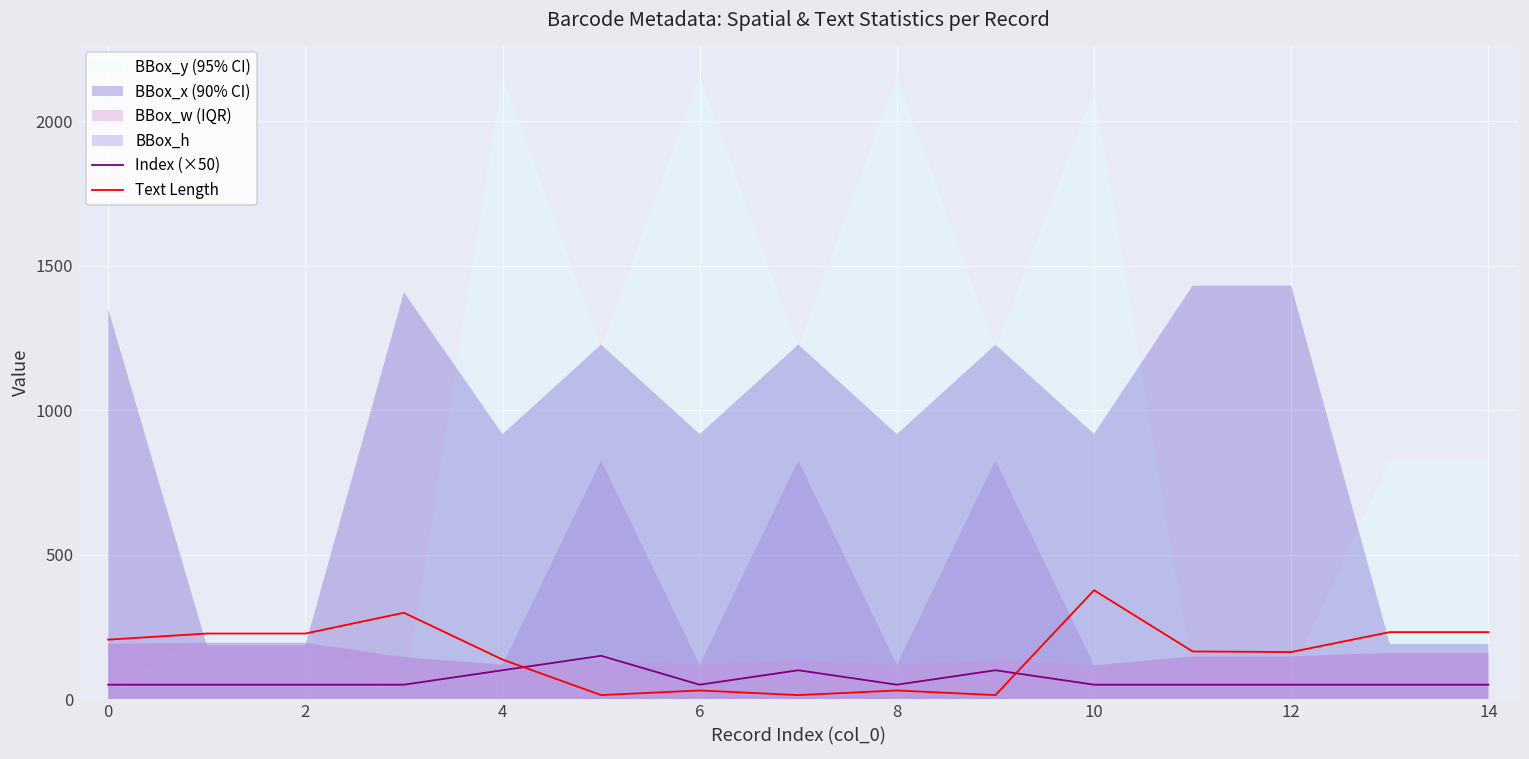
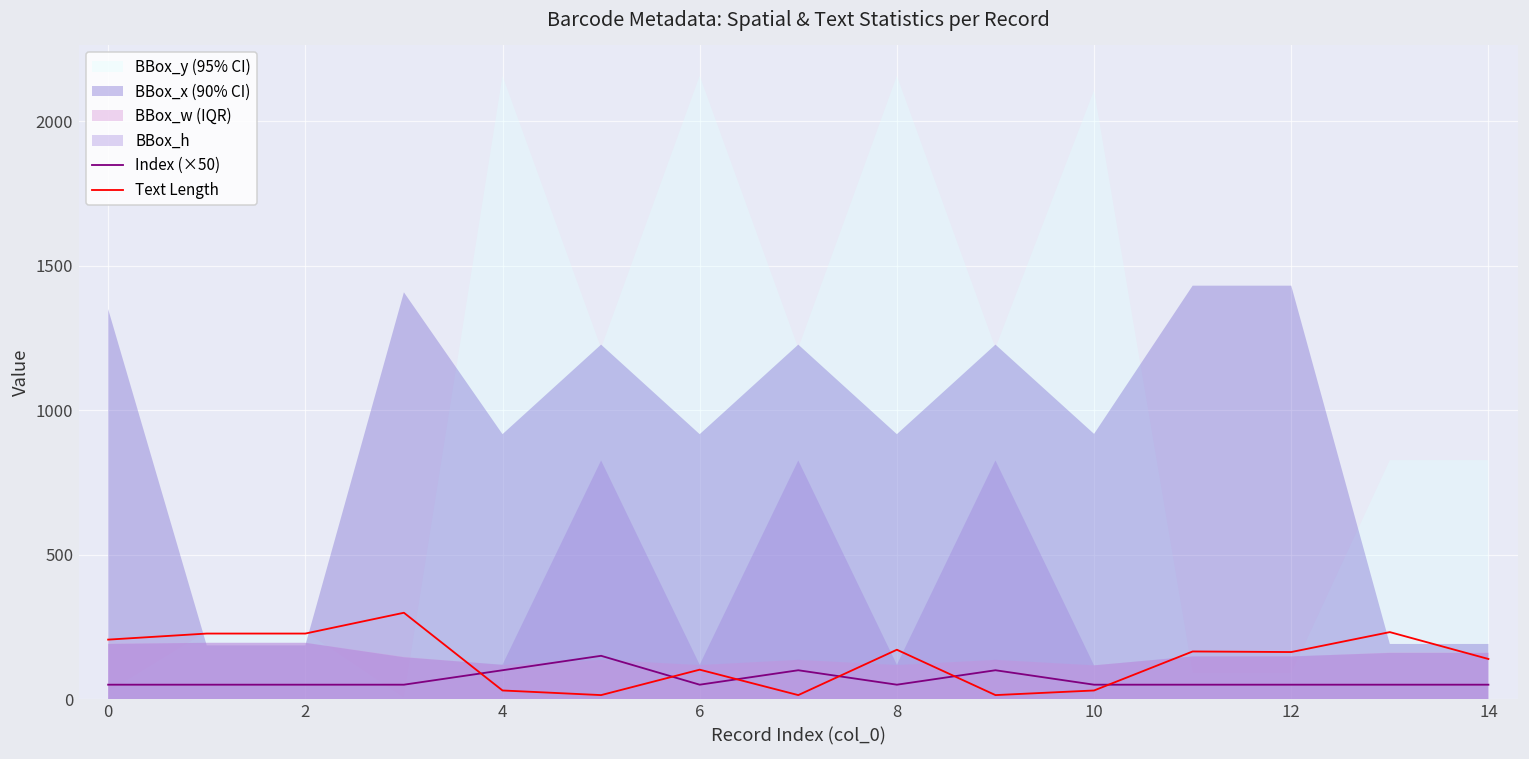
Text Length, 4: 140 -> 30
Text Length, 6: 30 -> 100
Text Length, 8: 30 -> 170
Text Length, 10: 380 -> 30
Text Length, 14: 230 -> 140
